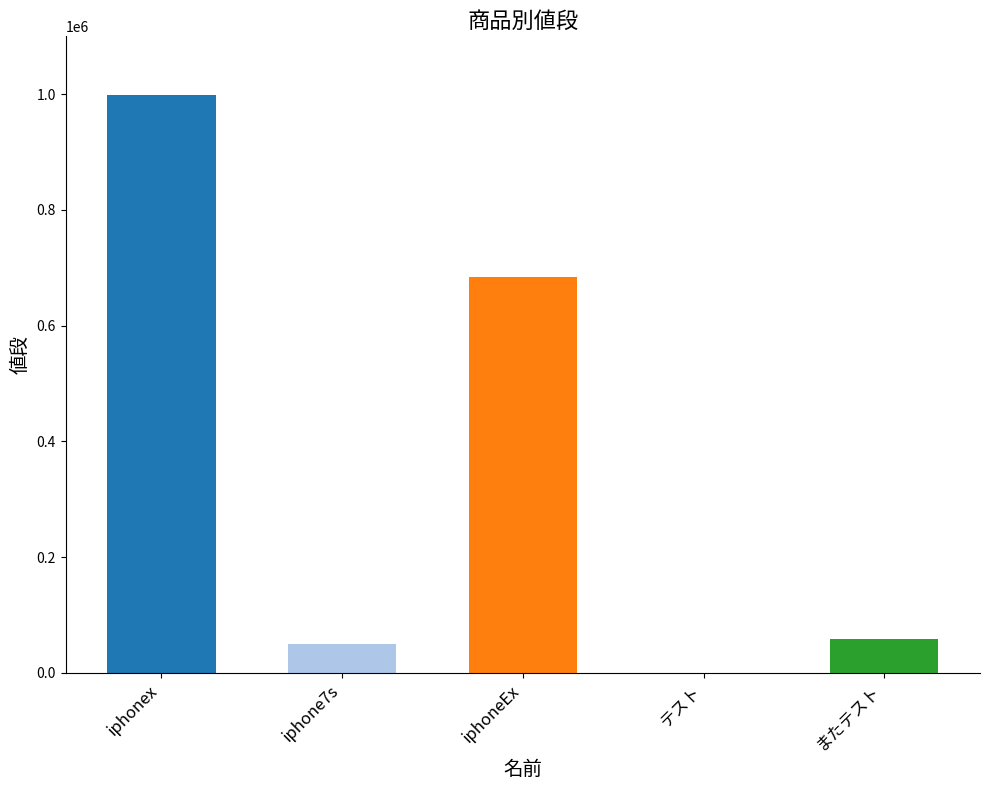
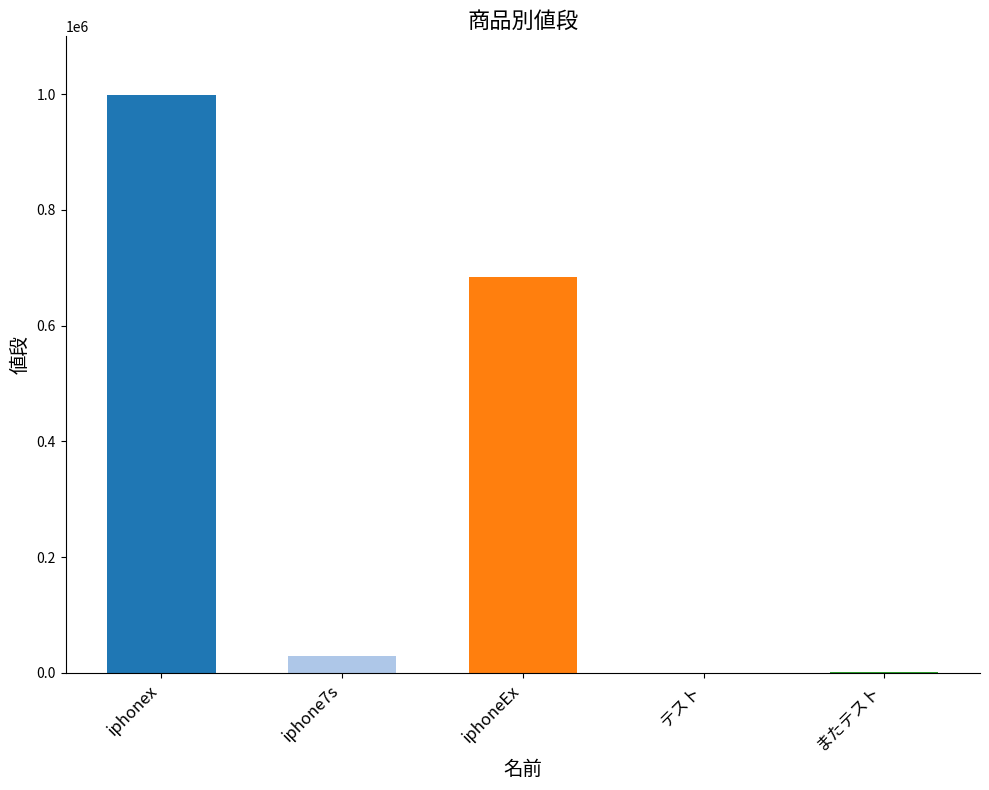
iphone7s: 50000 -> 30000
またテスト: 60000 -> 0
